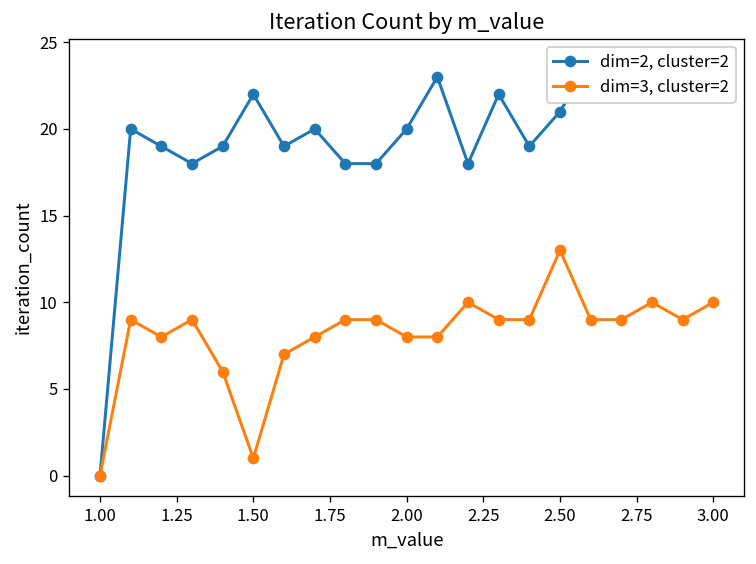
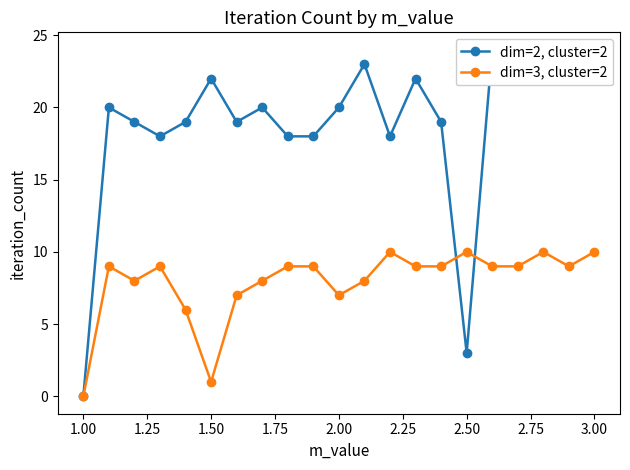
dim=3, cluster=2, 2.00: 8 -> 7
dim=2, cluster=2, 2.50: 21 -> 3
dim=3, cluster=2, 2.50: 13 -> 10
